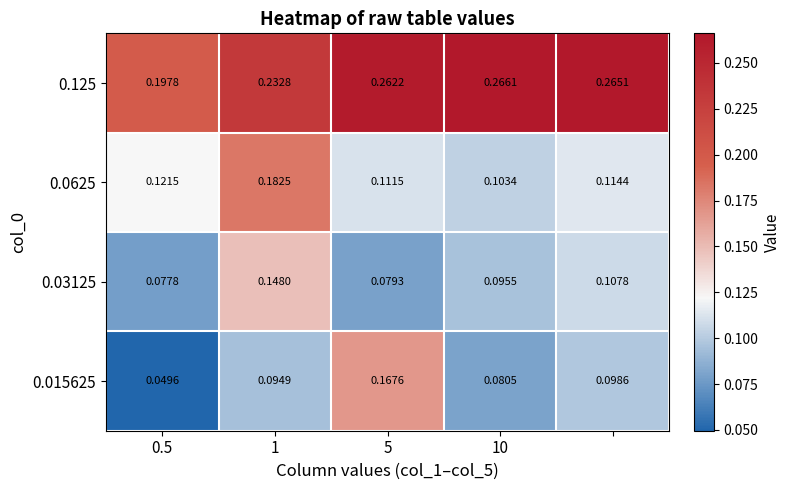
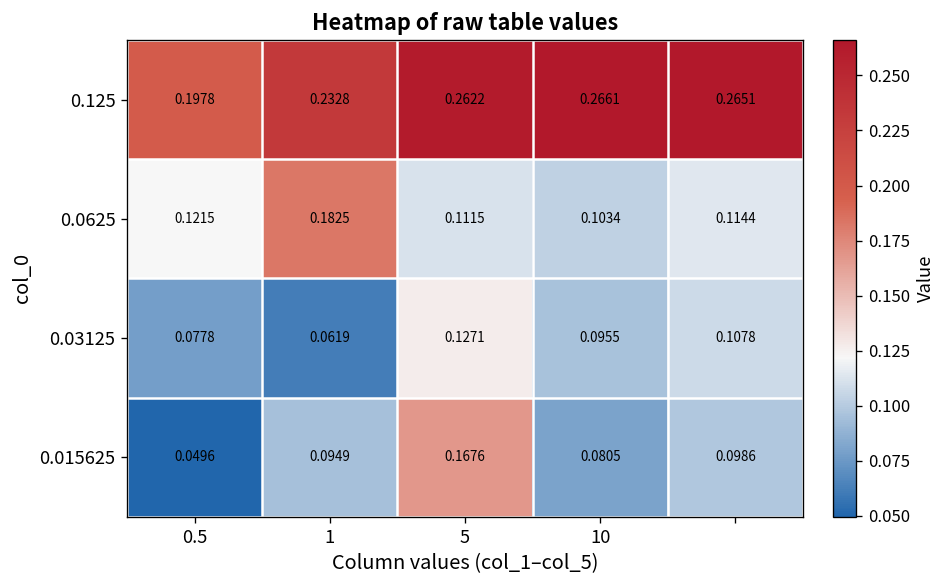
0.03125, 1: 0.1480 -> 0.0619
0.03125, 5: 0.0793 -> 0.1271
